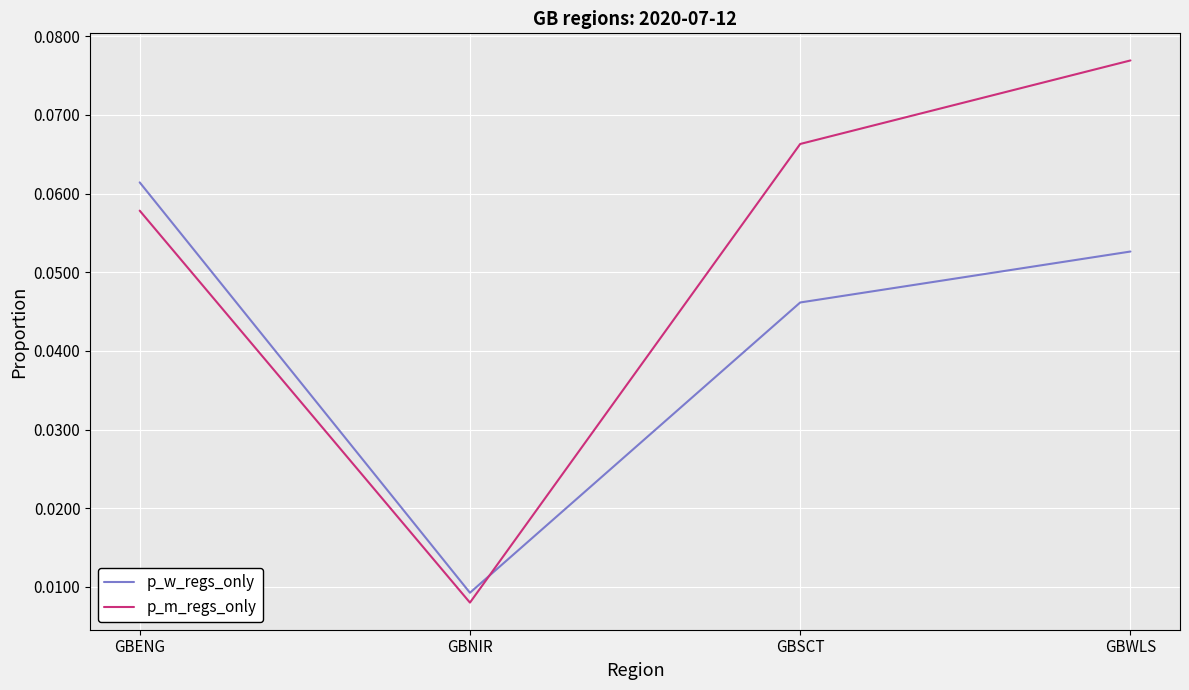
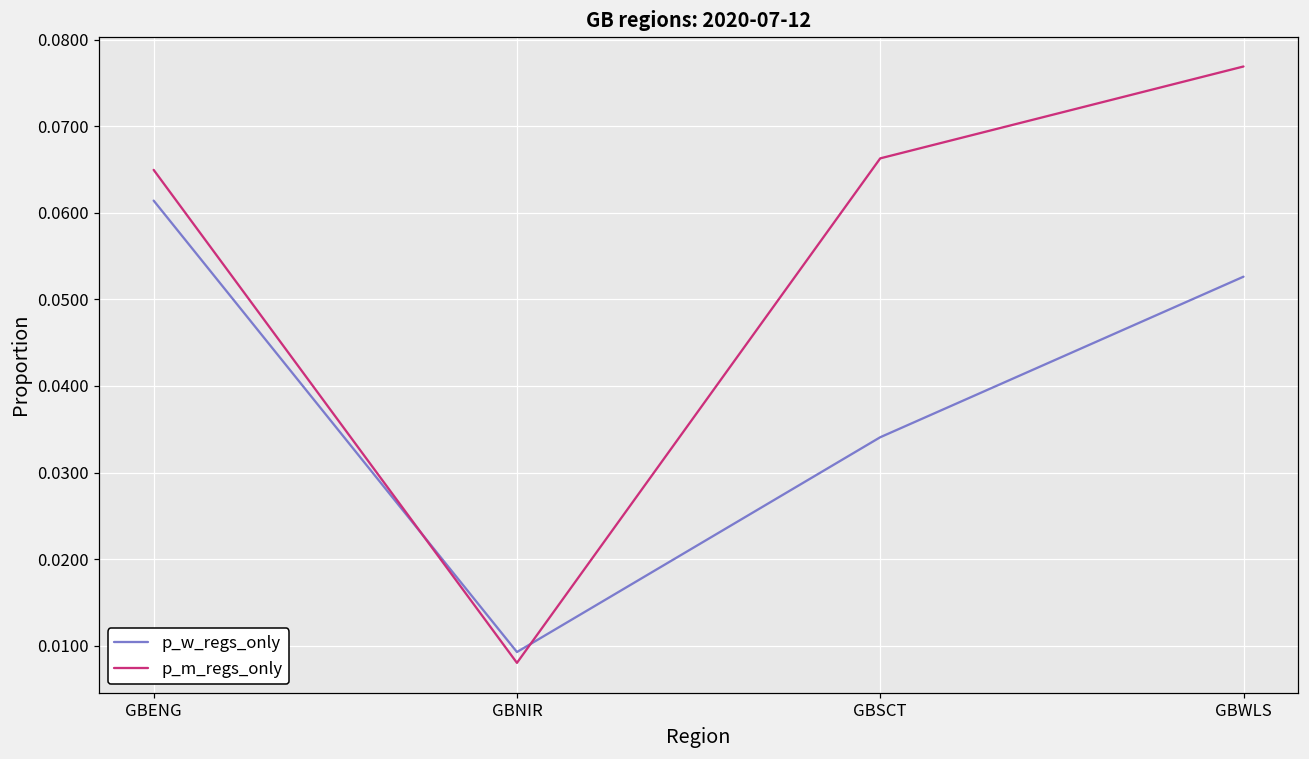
p_m_regs_only, GBENG: 0.058 -> 0.065
p_w_regs_only, GBSCT: 0.046 -> 0.034
